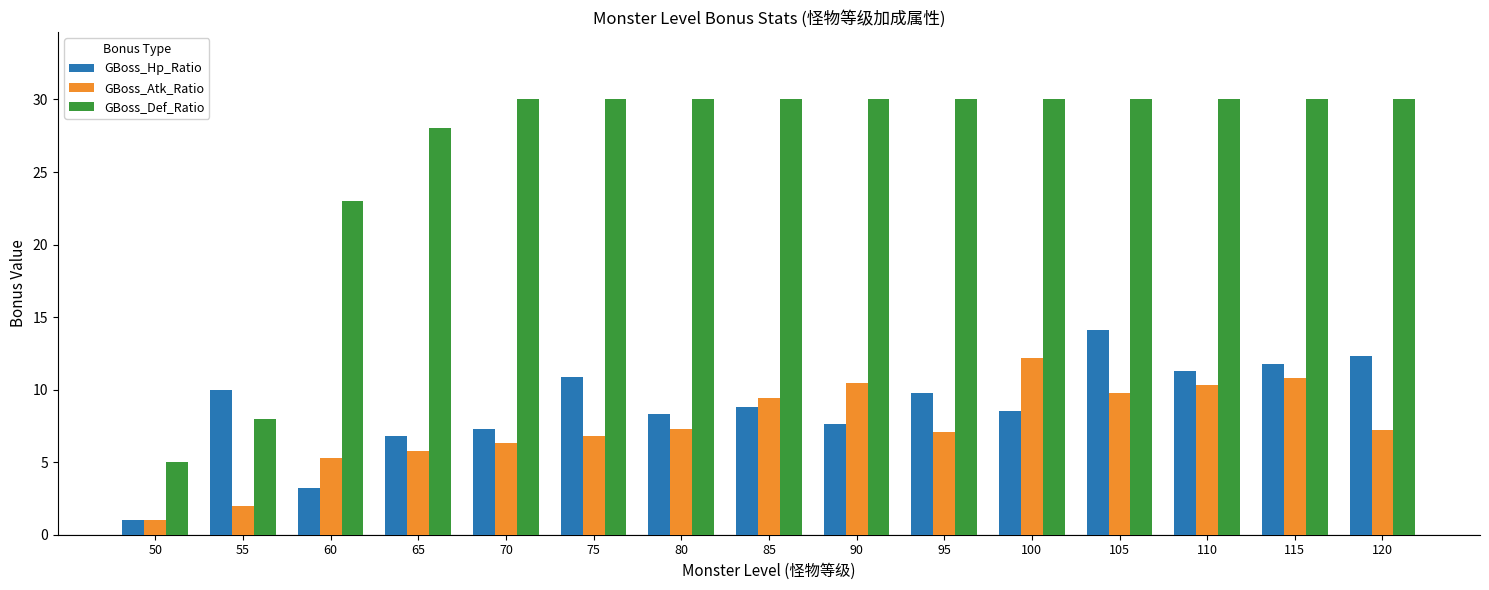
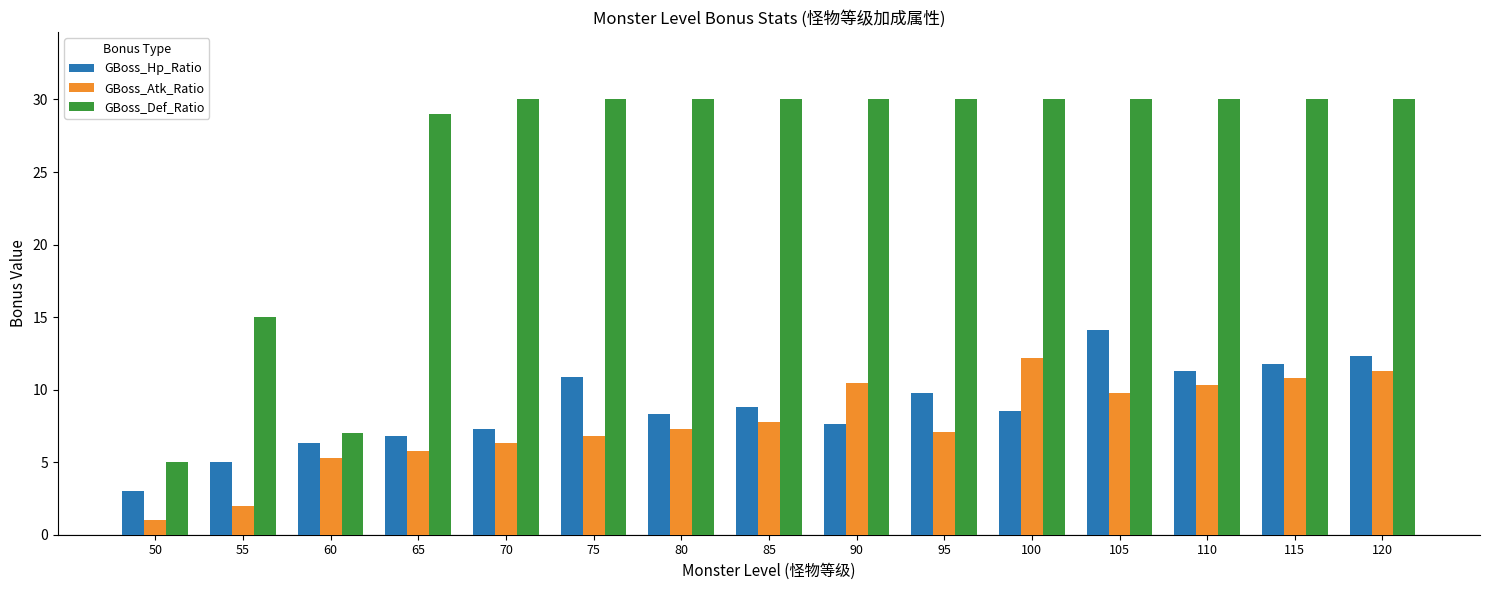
GBoss_Hp_Ratio, 50: 1 -> 3
GBoss_Hp_Ratio, 55: 10 -> 5
GBoss_Def_Ratio, 55: 8 -> 15
GBoss_Hp_Ratio, 60: 3.2 -> 6.3
GBoss_Def_Ratio, 60: 23 -> 7
GBoss_Def_Ratio, 65: 28 -> 29
GBoss_Atk_Ratio, 85: 9.4 -> 7.8
GBoss_Atk_Ratio, 120: 7.2 -> 11.3
